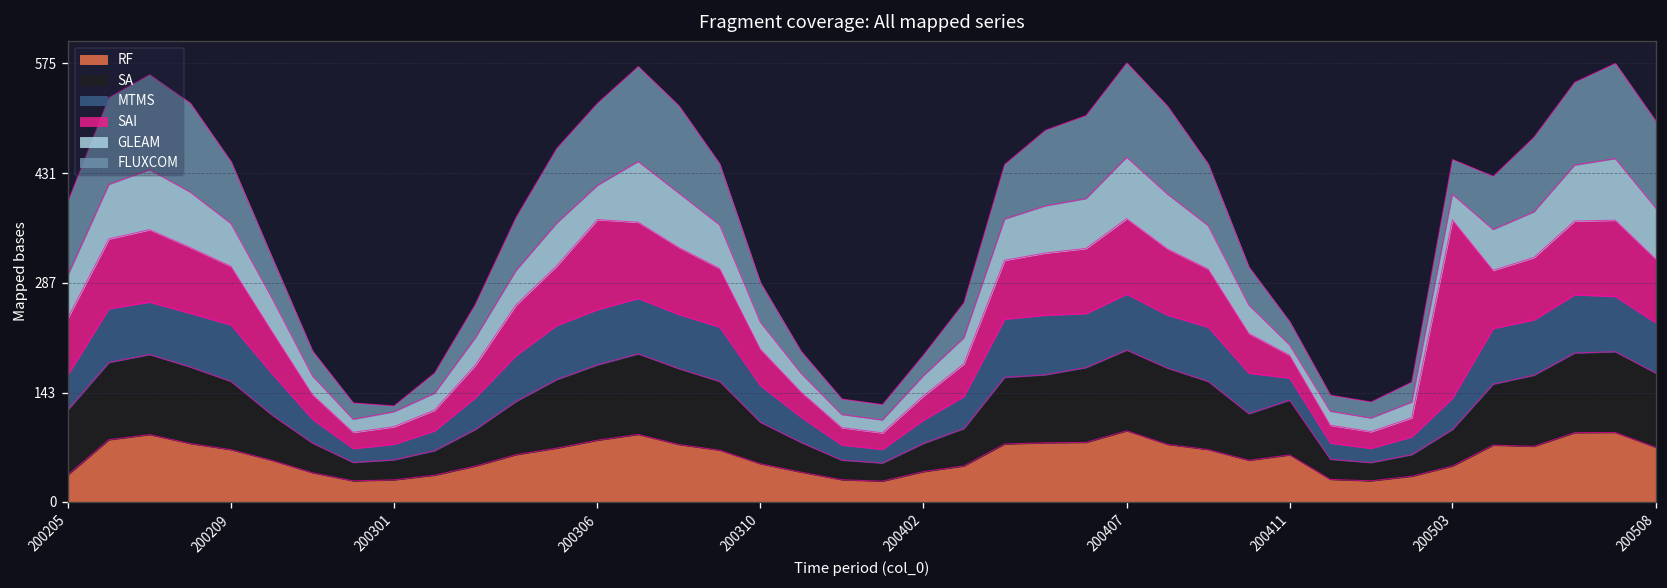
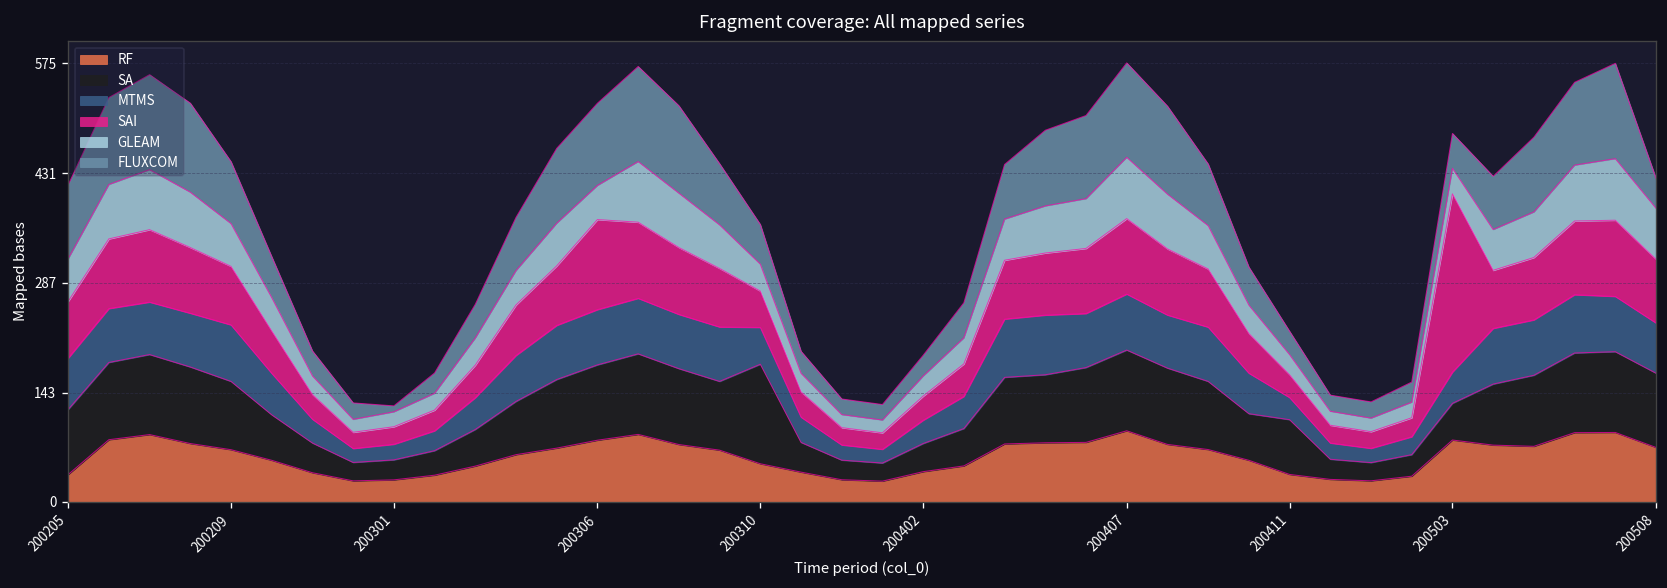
MTMS, 200205: 50 -> 70
SA, 200310: 50 -> 130
RF, 200411: 60 -> 40
GLEAM, 200411: 10 -> 30
RF, 200503: 50 -> 80
FLUXCOM, 200508: 110 -> 40
